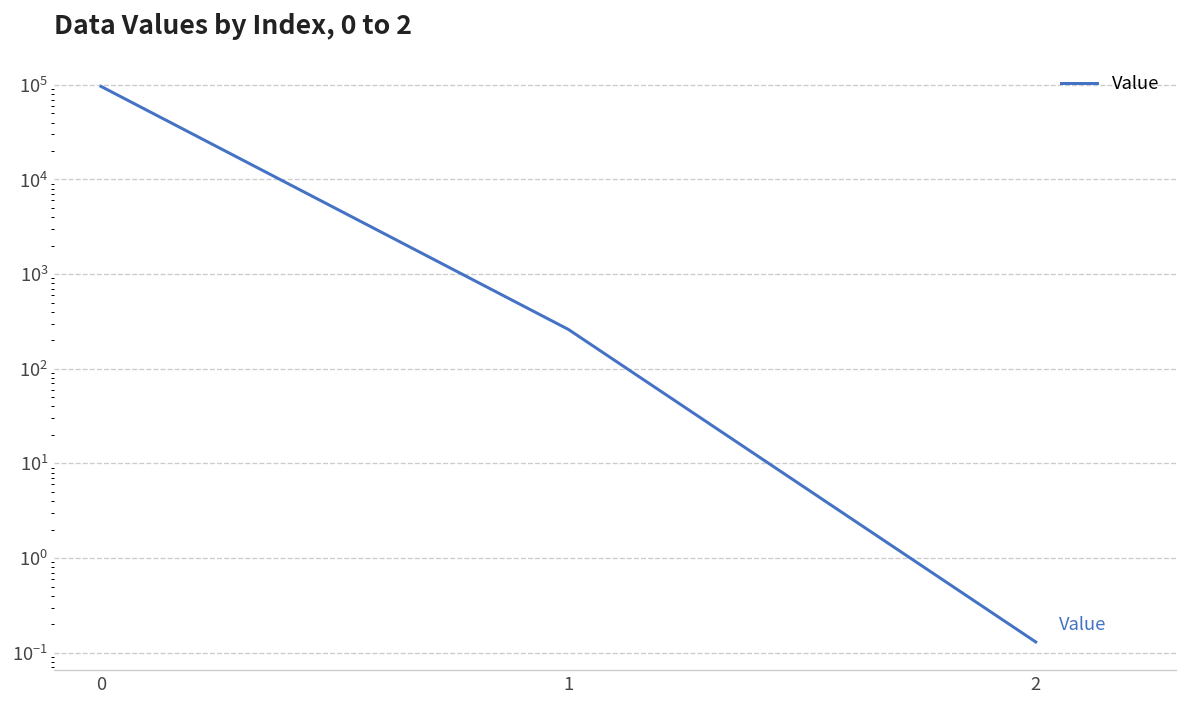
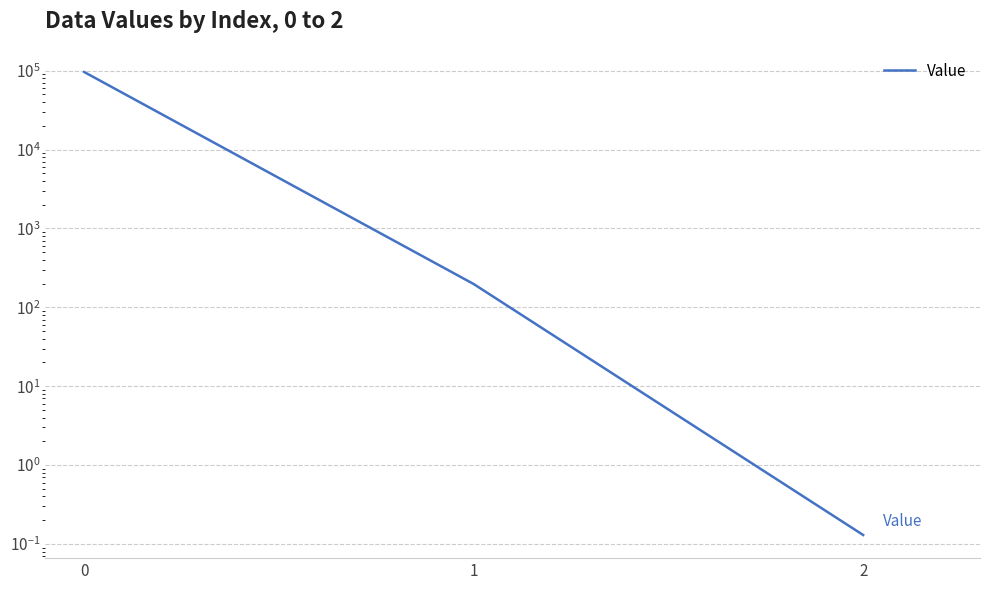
1: 260 -> 200
